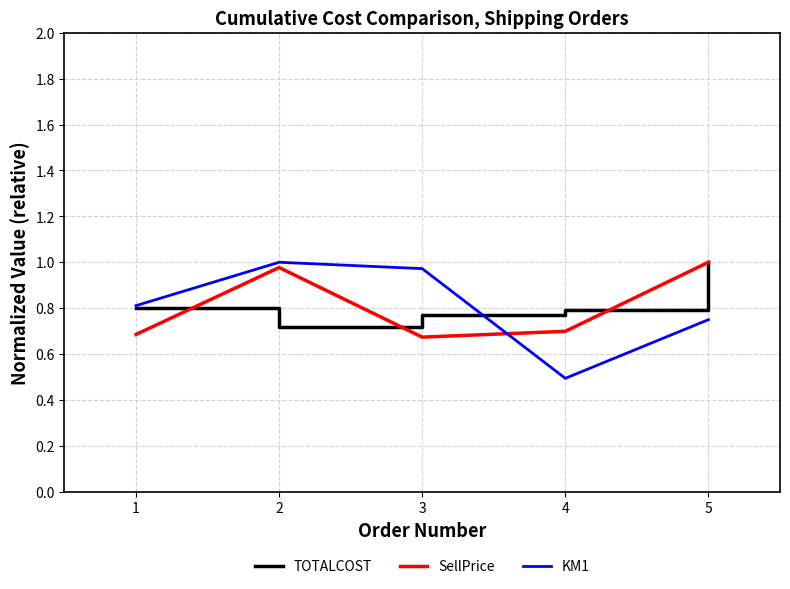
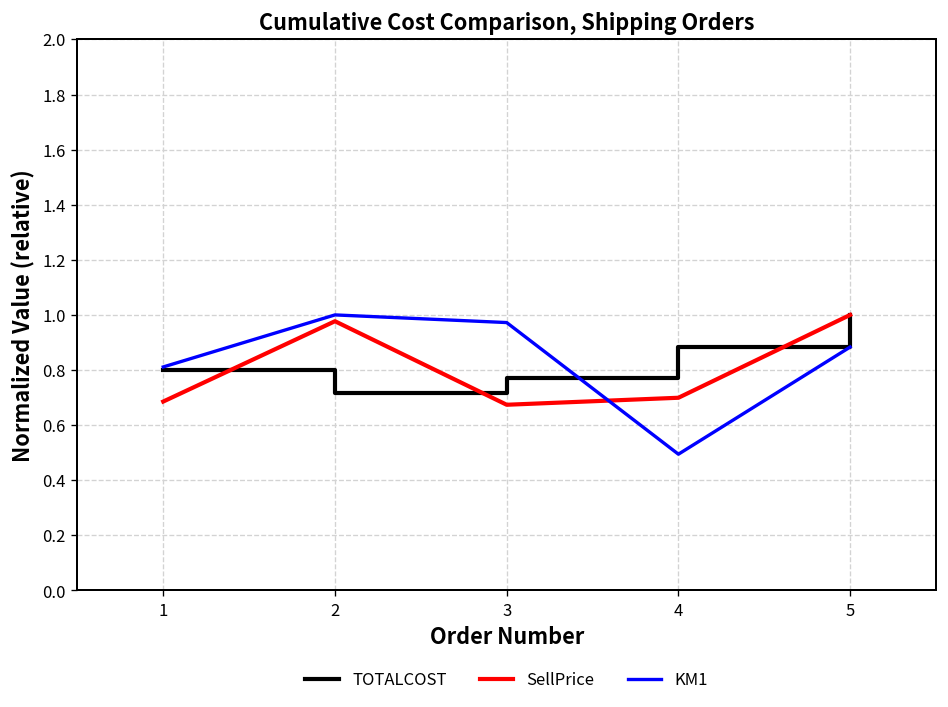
TOTALCOST, 4: 0.79 -> 0.88
KM1, 5: 0.75 -> 0.88
